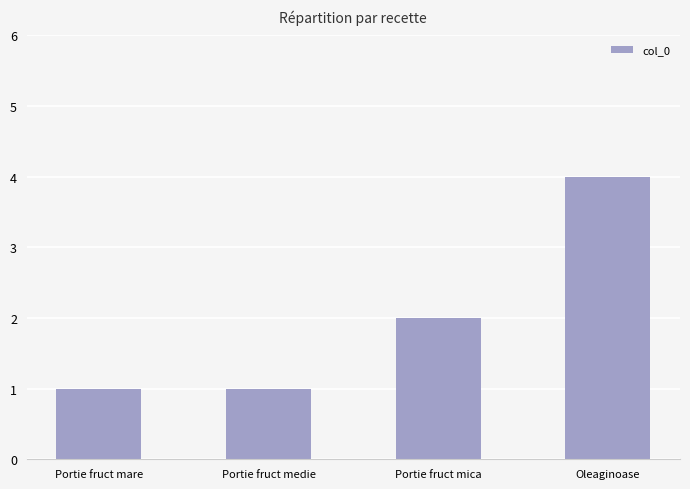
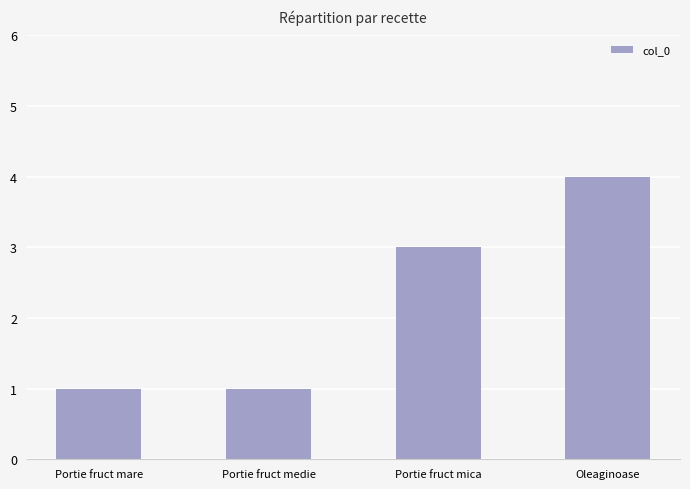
Portie fruct mica: 2 -> 3
